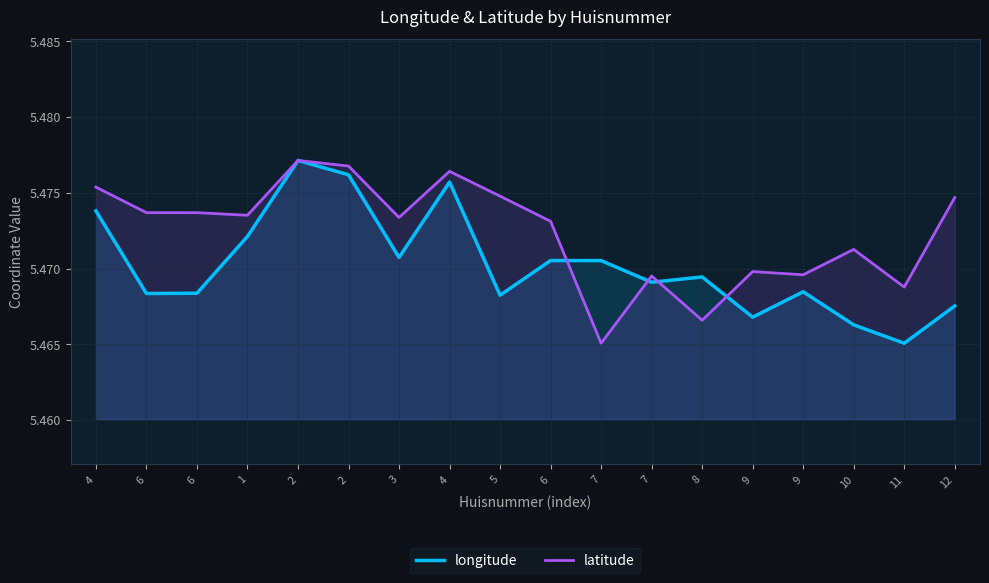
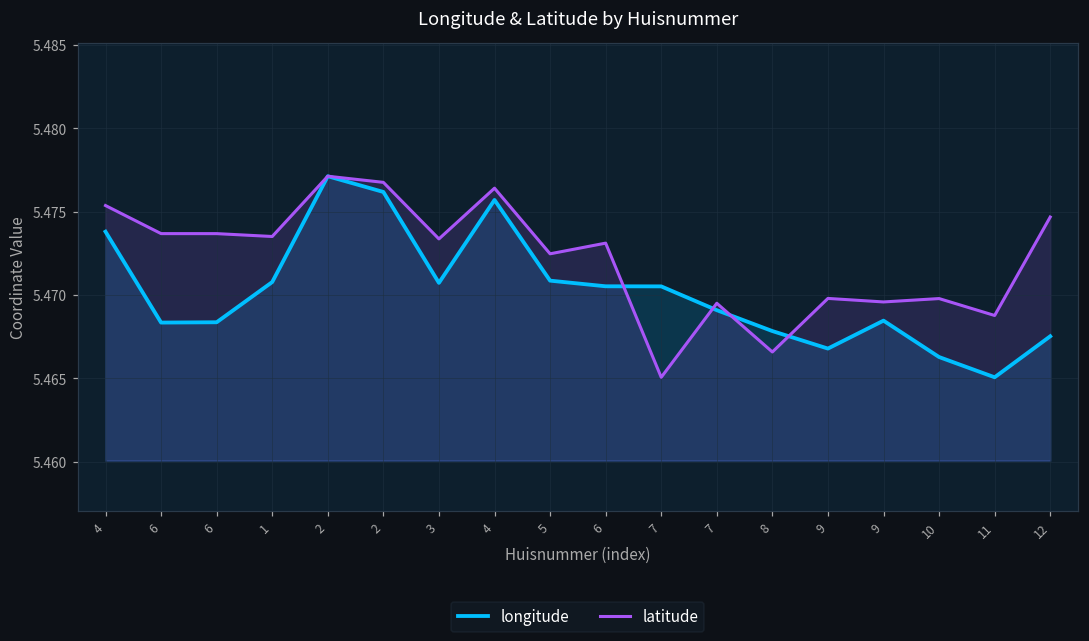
longitude, 1: 5.4721 -> 5.4708
longitude, 5: 5.4682 -> 5.4709
latitude, 5: 5.4748 -> 5.4725
longitude, 8: 5.4694 -> 5.4678
latitude, 10: 5.4713 -> 5.4698
